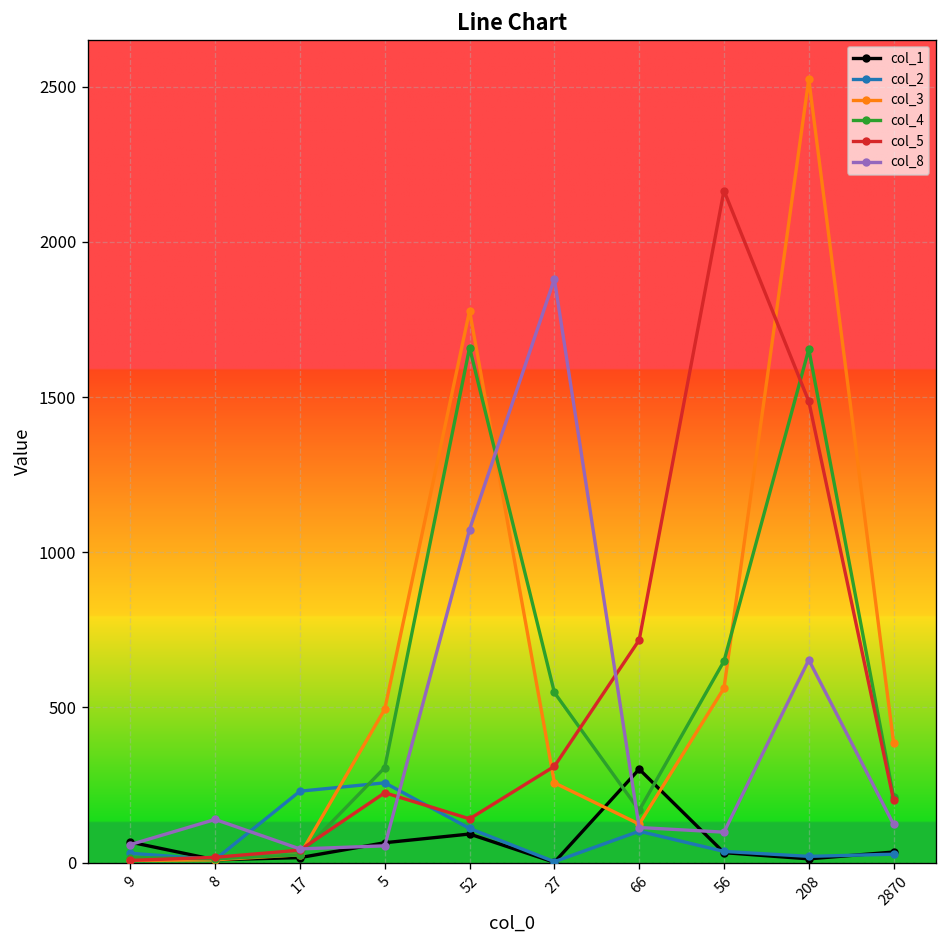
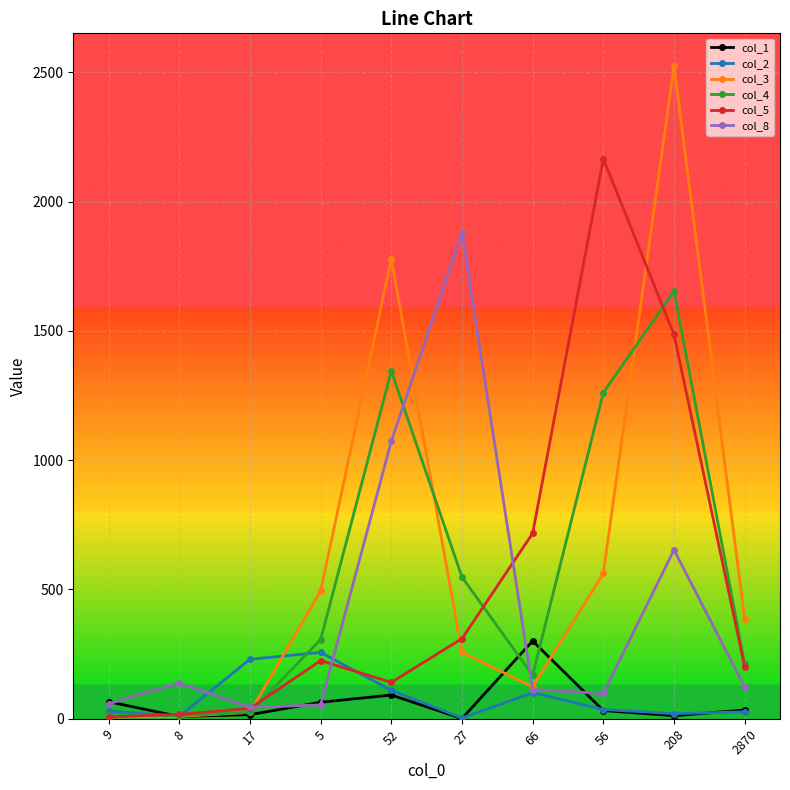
col_4, 52: 1660 -> 1350
col_4, 56: 650 -> 1260
